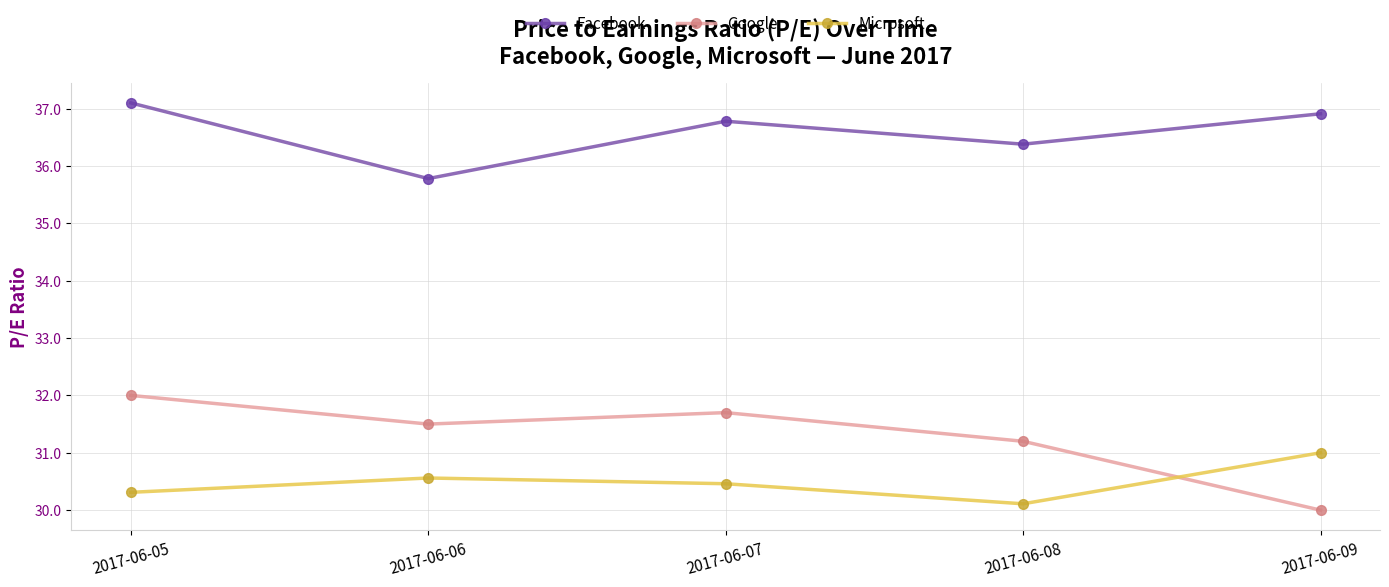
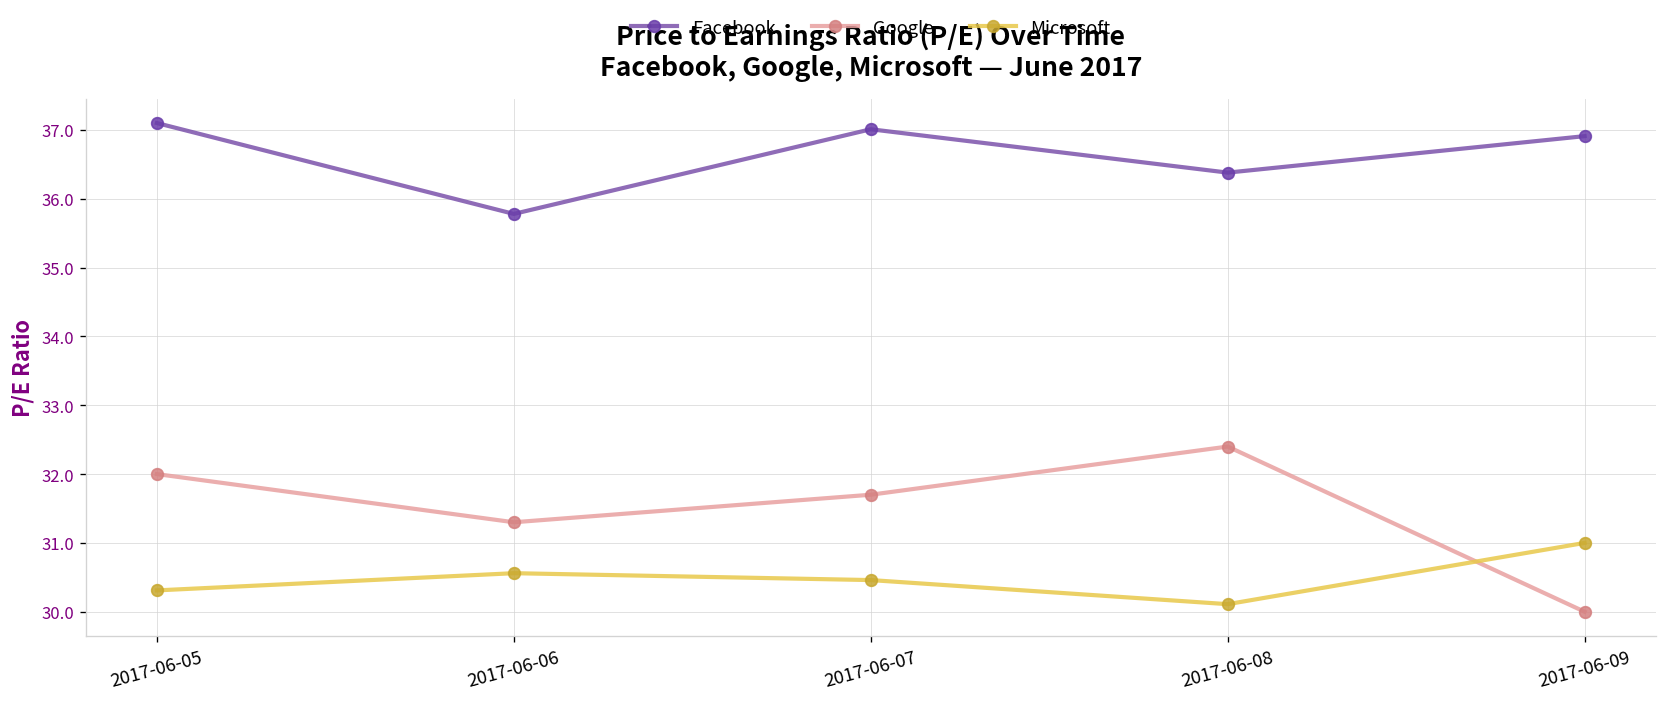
Google, 2017-06-06: 31.5 -> 31.3
Facebook, 2017-06-07: 36.8 -> 37.0
Google, 2017-06-08: 31.2 -> 32.4
